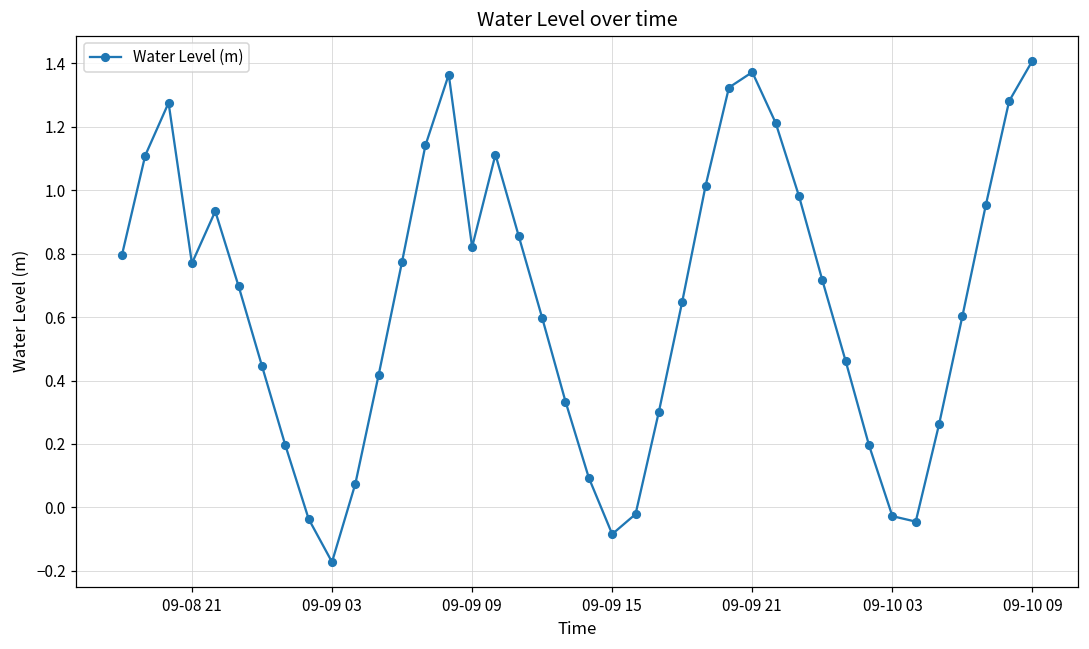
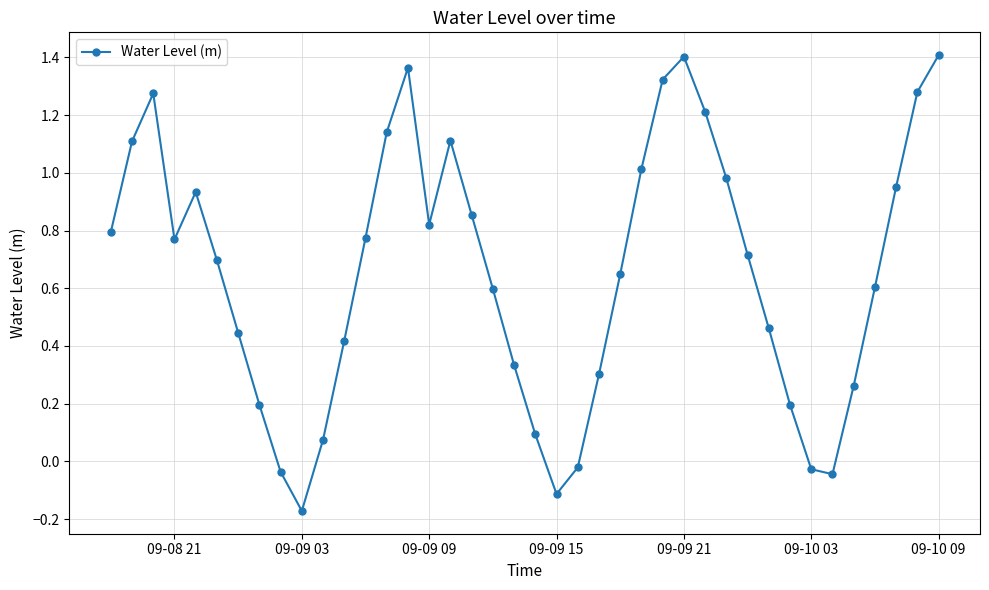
09-09 15: -0.08 -> -0.11
09-09 21: 1.37 -> 1.40
